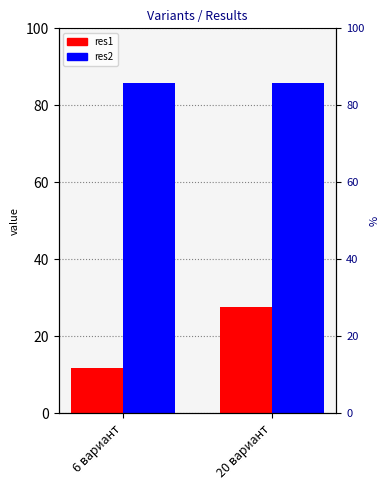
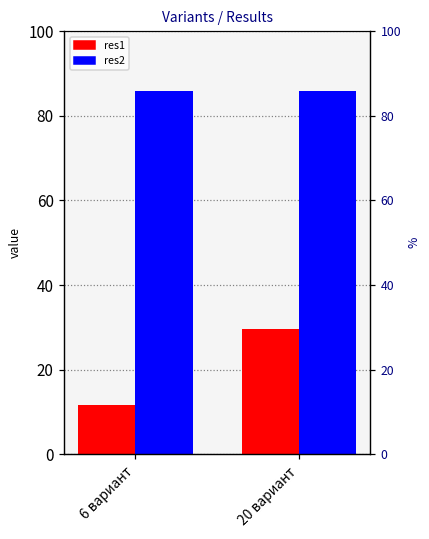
res1, 20 вариант: 28 -> 30
